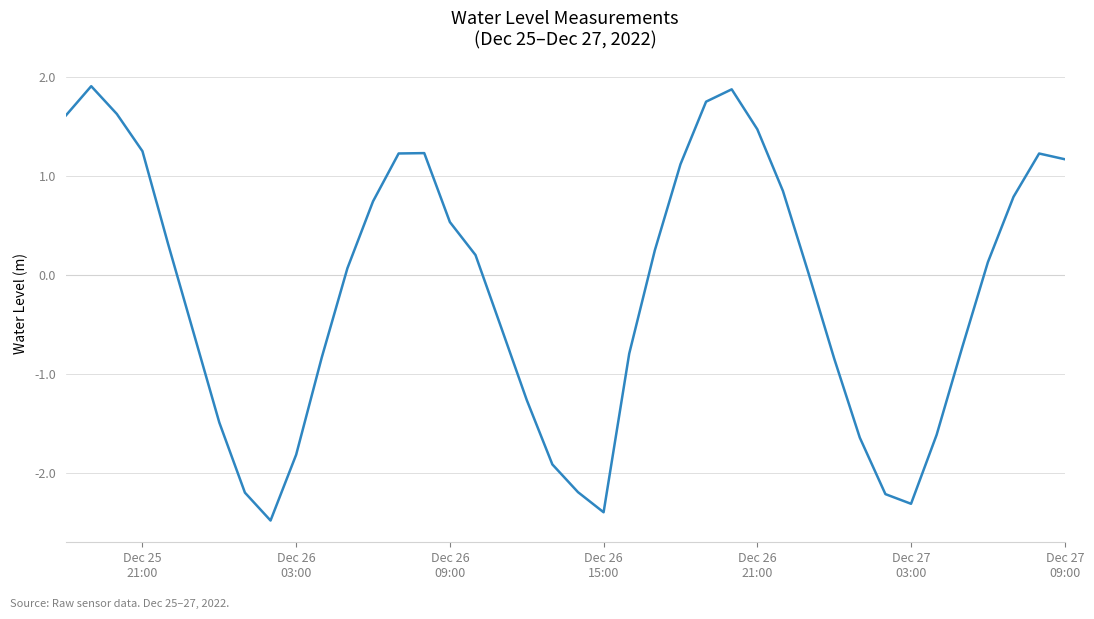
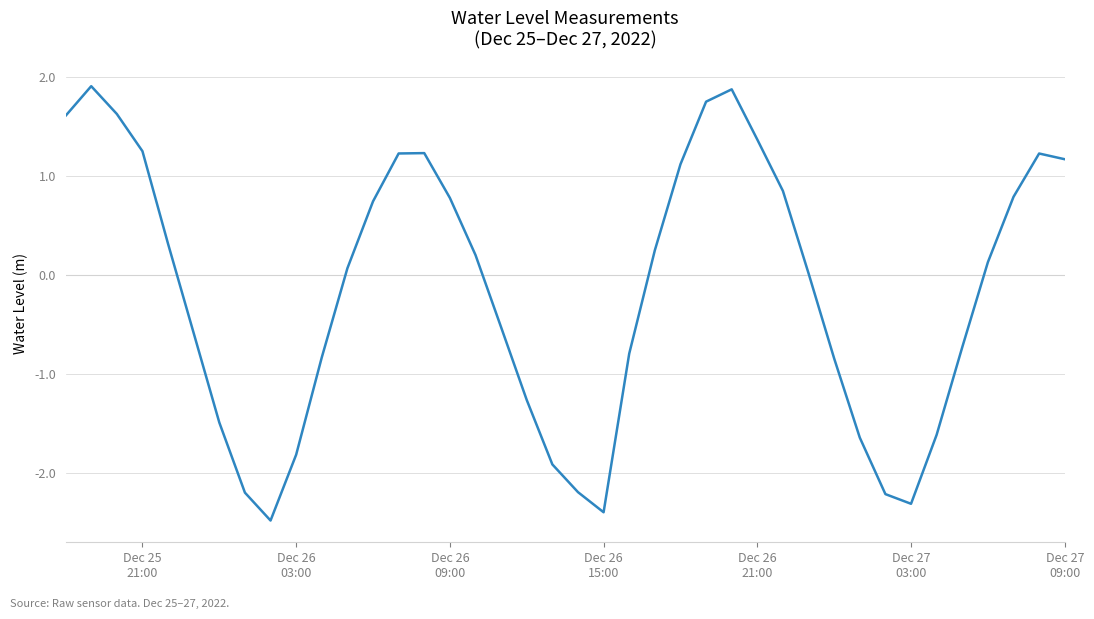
Dec 26 09:00: 0.5 -> 0.8
Dec 26 21:00: 1.5 -> 1.4
